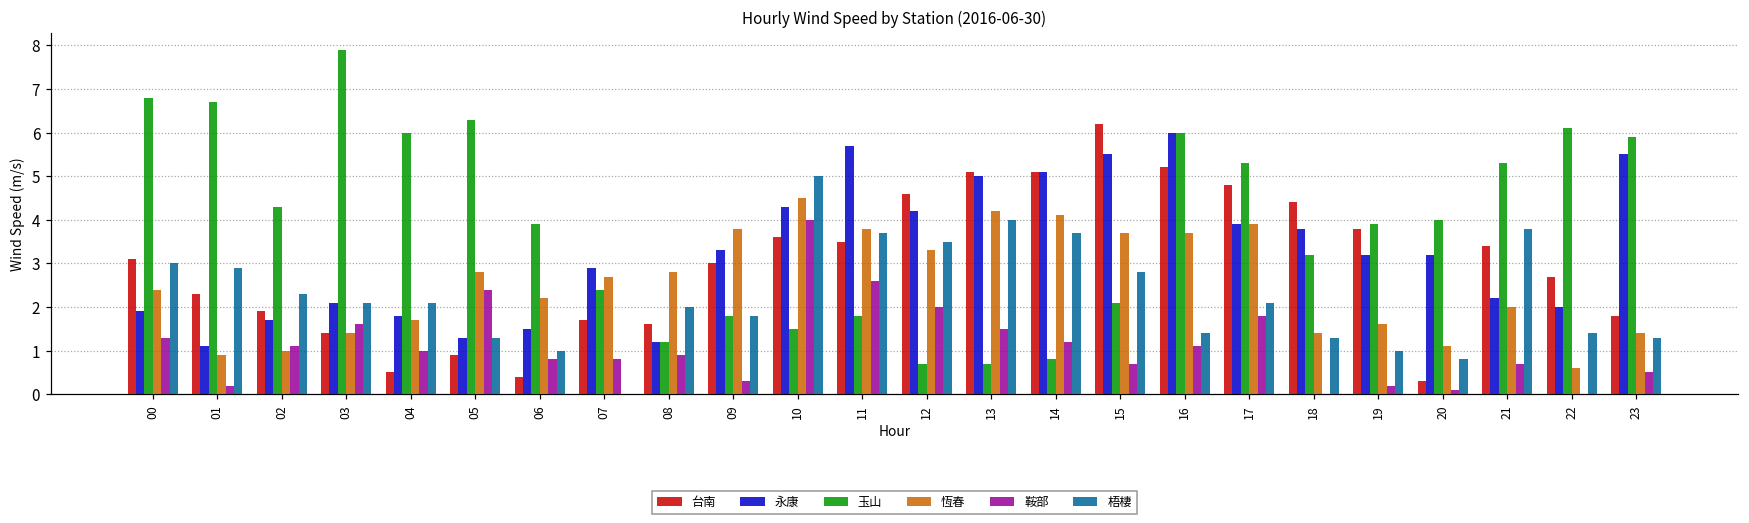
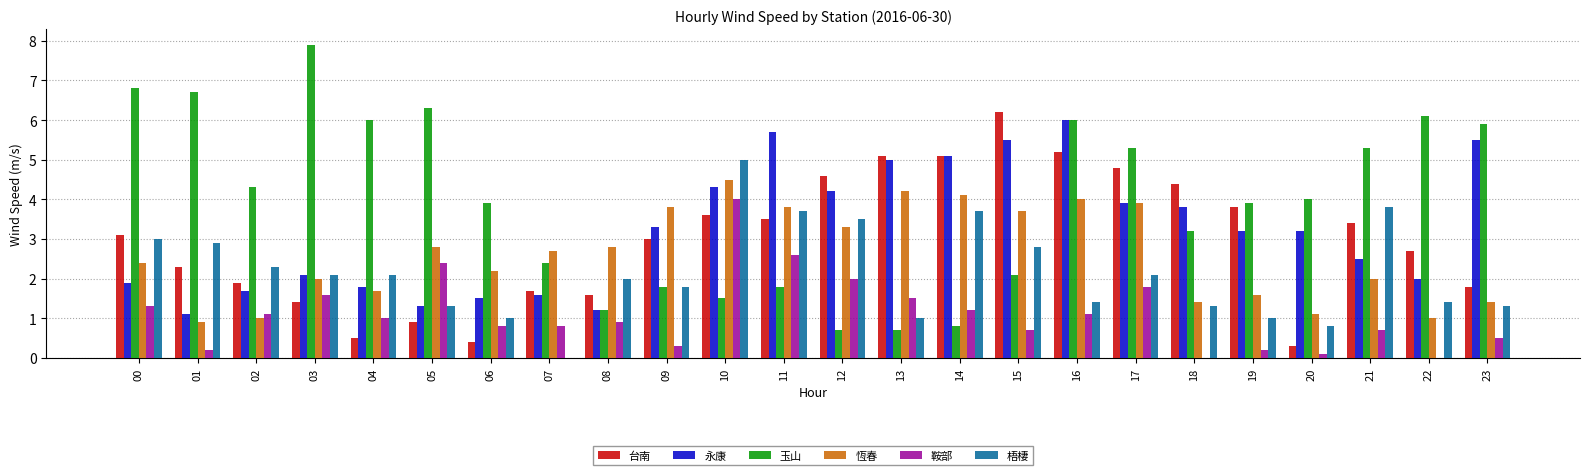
恆春, 03: 1.4 -> 2.0
永康, 07: 2.9 -> 1.6
梧棲, 13: 4 -> 1
恆春, 16: 3.7 -> 4.0
永康, 21: 2.2 -> 2.5
恆春, 22: 0.6 -> 1.0
